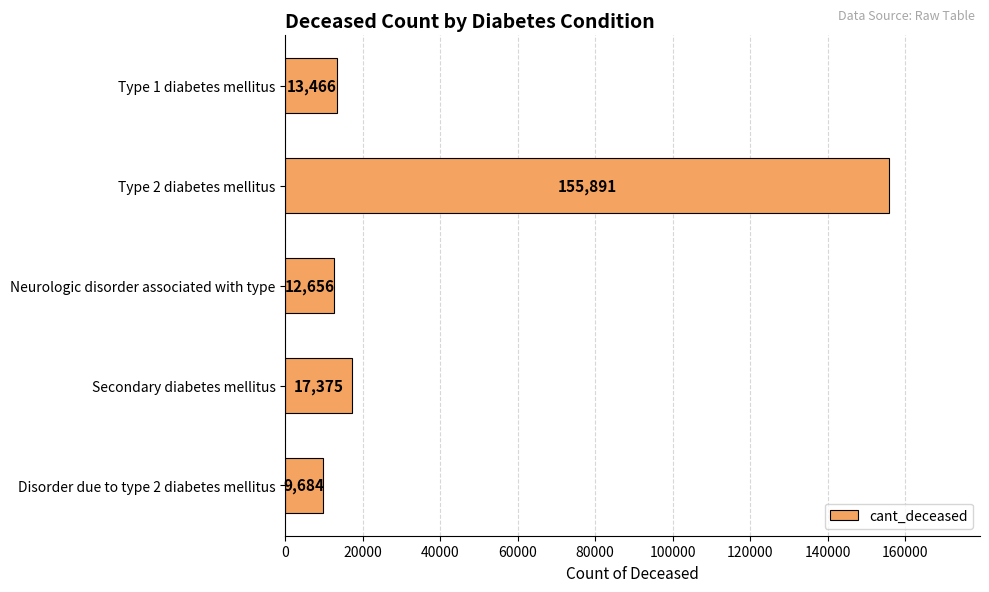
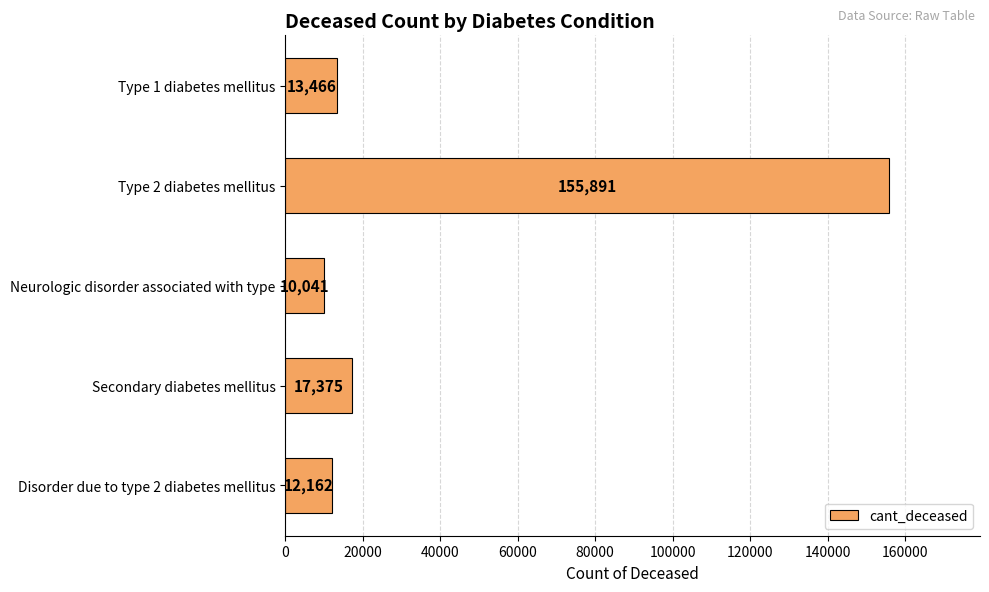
Neurologic disorder associated with type: 12,656 -> 10,041
Disorder due to type 2 diabetes mellitus: 9,684 -> 12,162
